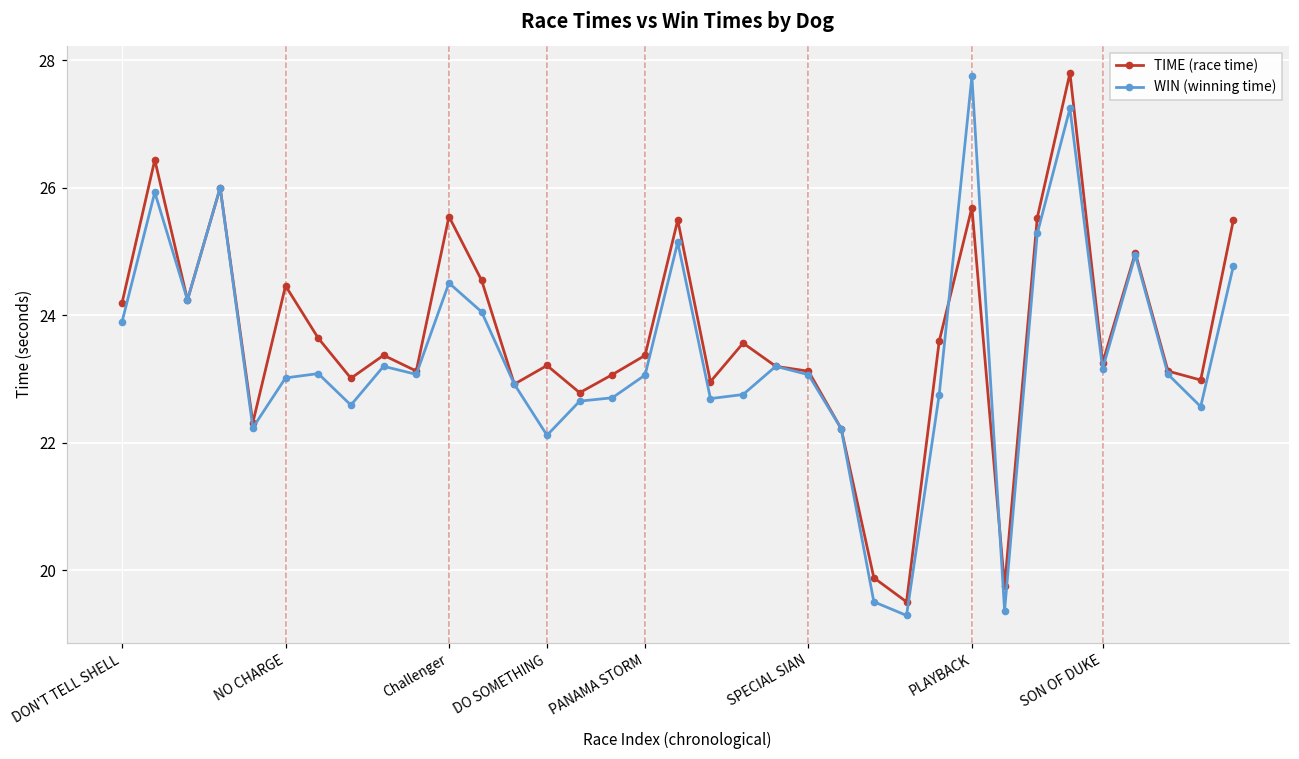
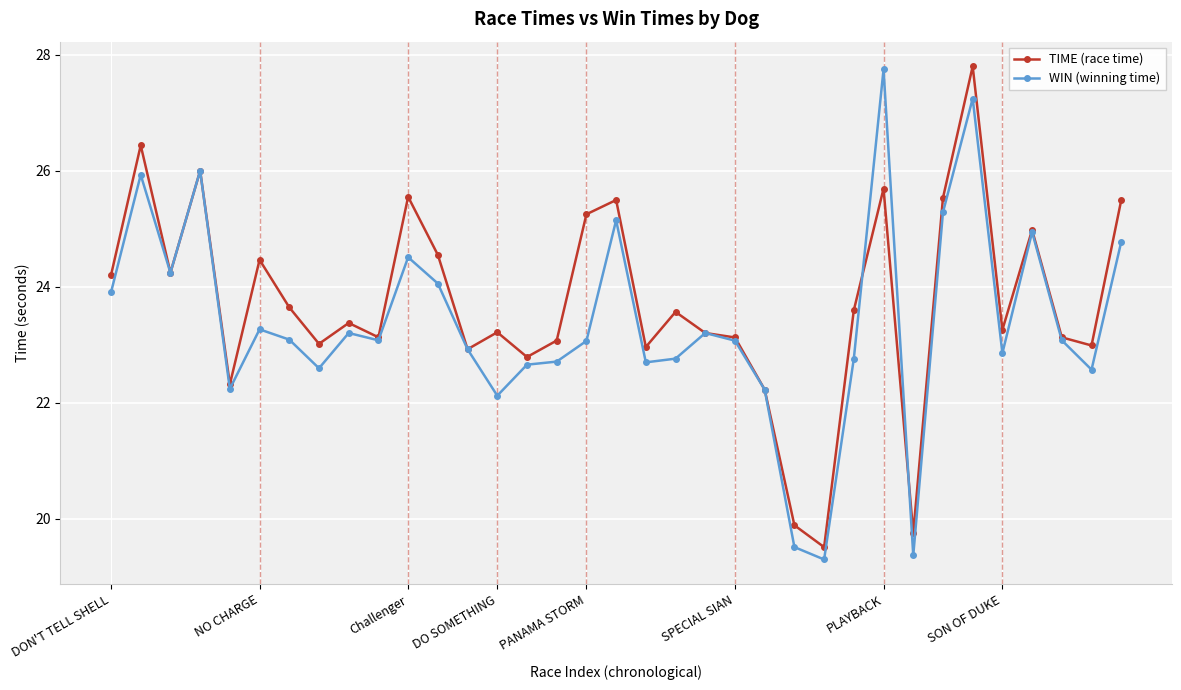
WIN (winning time), NO CHARGE: 23.0 -> 23.3
TIME (race time), PANAMA STORM: 23.4 -> 25.2
WIN (winning time), SON OF DUKE: 23.2 -> 22.9
